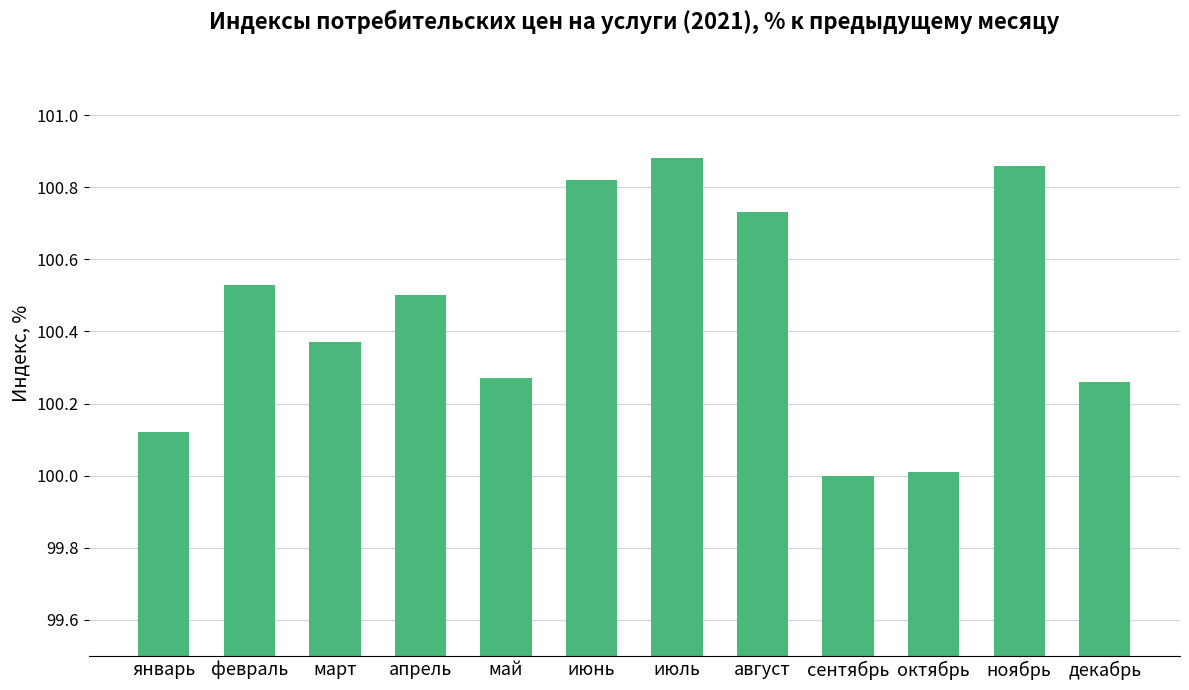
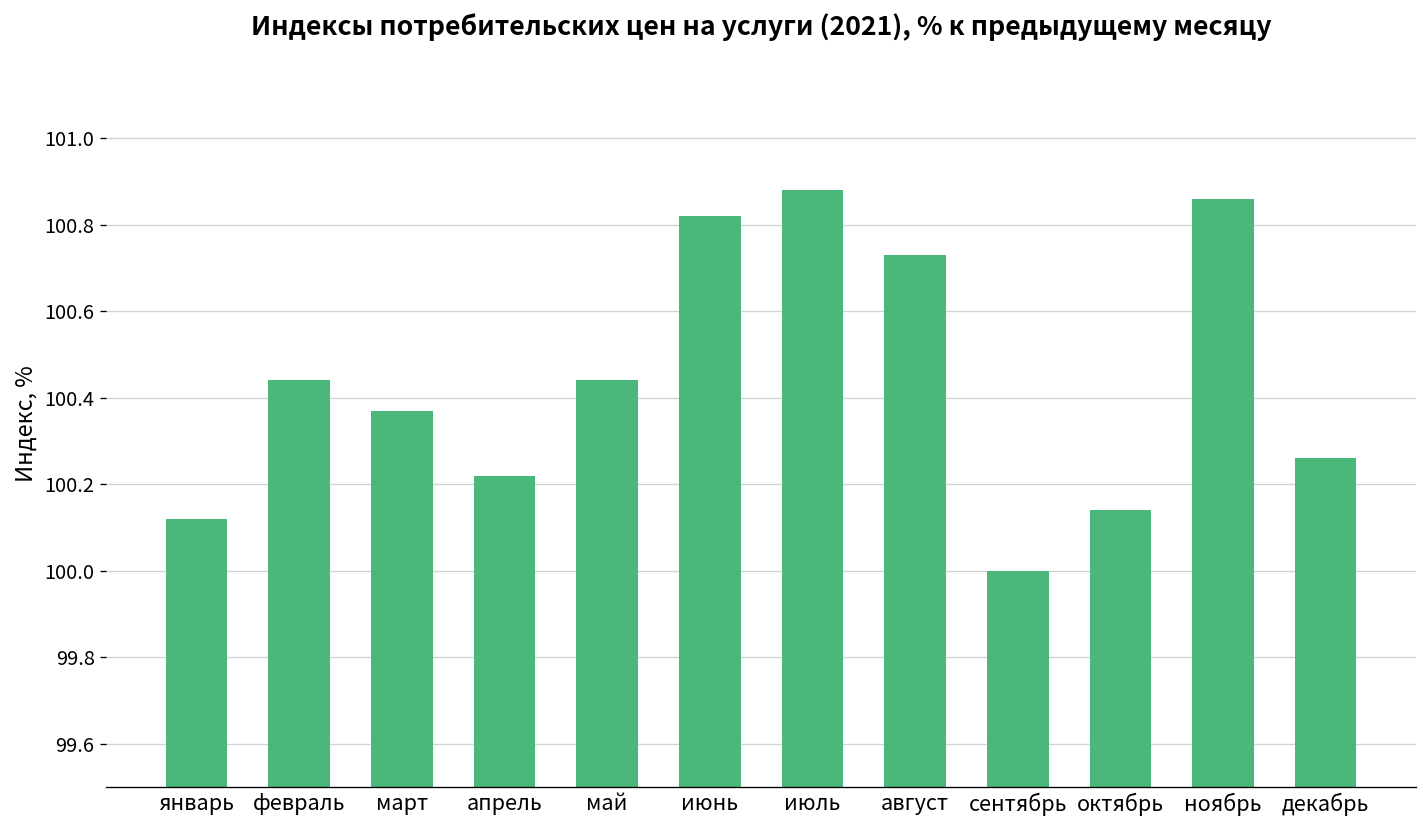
февраль: 100.53 -> 100.44
апрель: 100.50 -> 100.22
май: 100.27 -> 100.44
октябрь: 100.01 -> 100.14
